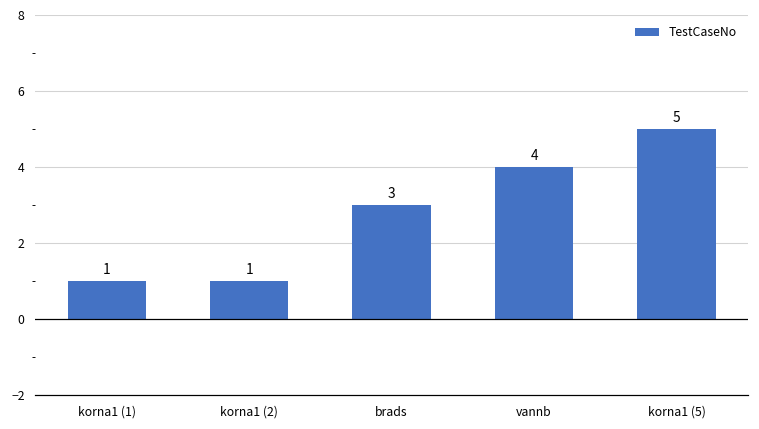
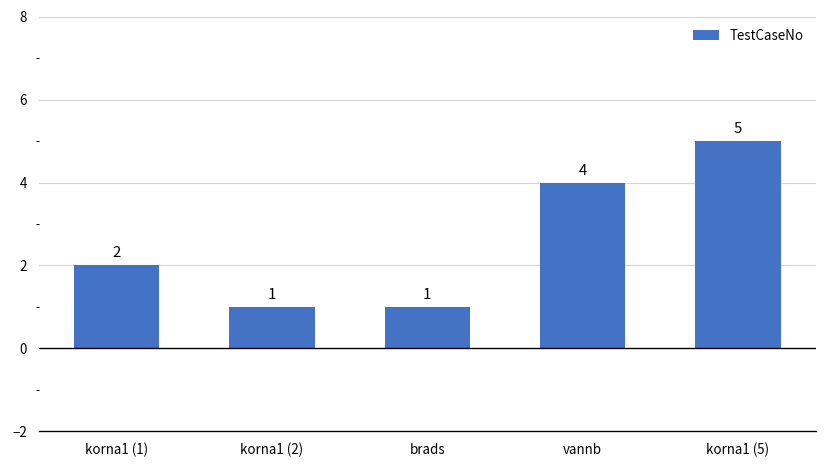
korna1 (1): 1 -> 2
brads: 3 -> 1
